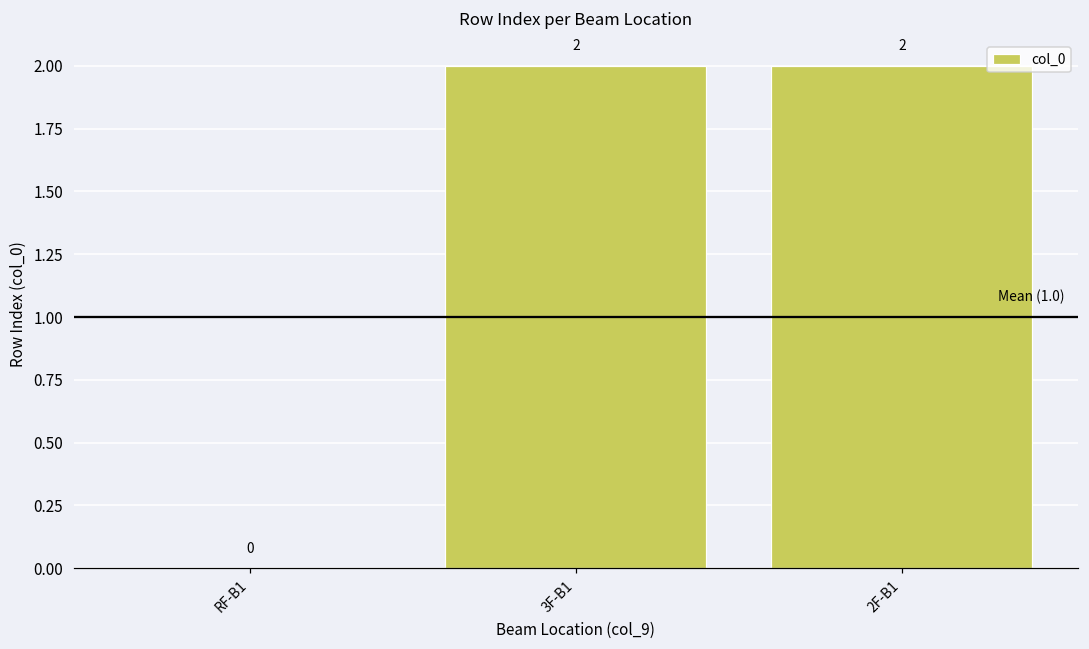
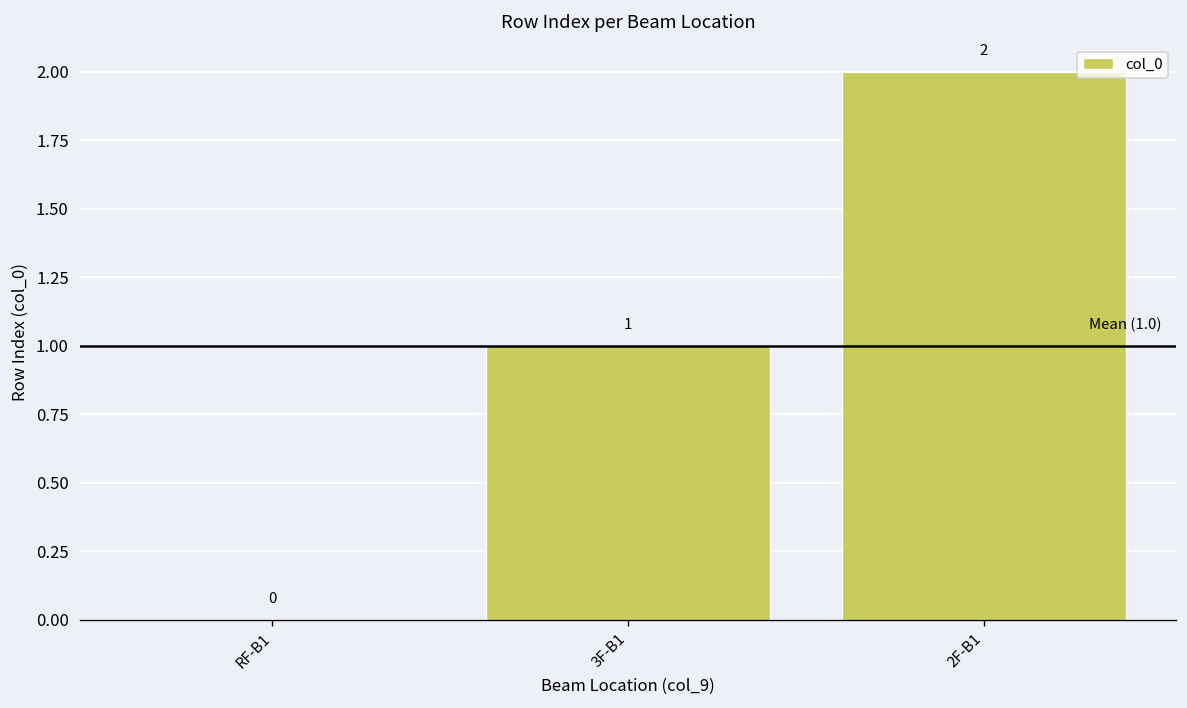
3F-B1: 2 -> 1
